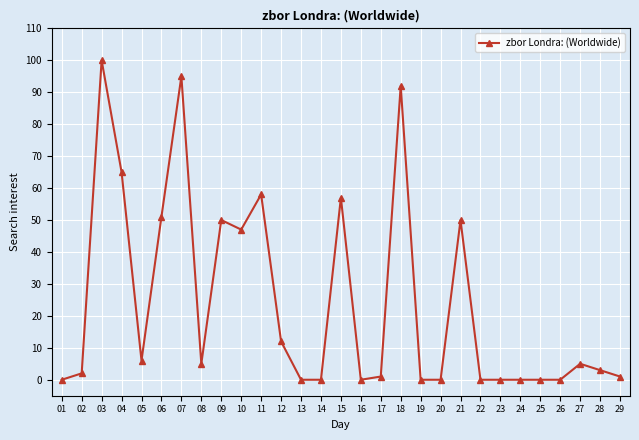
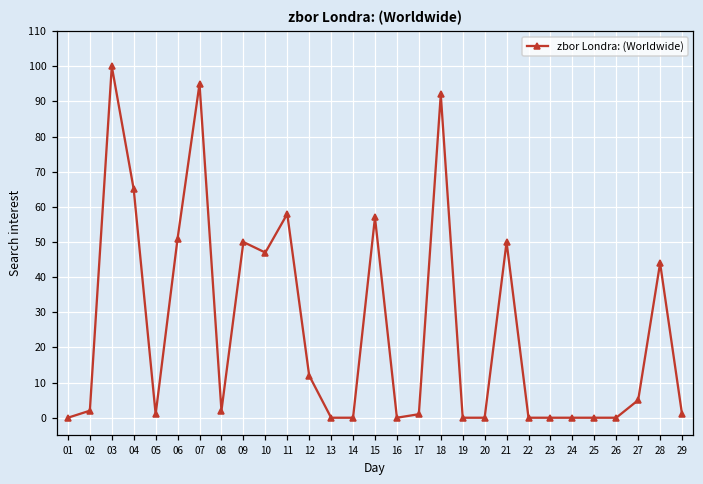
05: 6 -> 1
08: 5 -> 2
28: 3 -> 44
